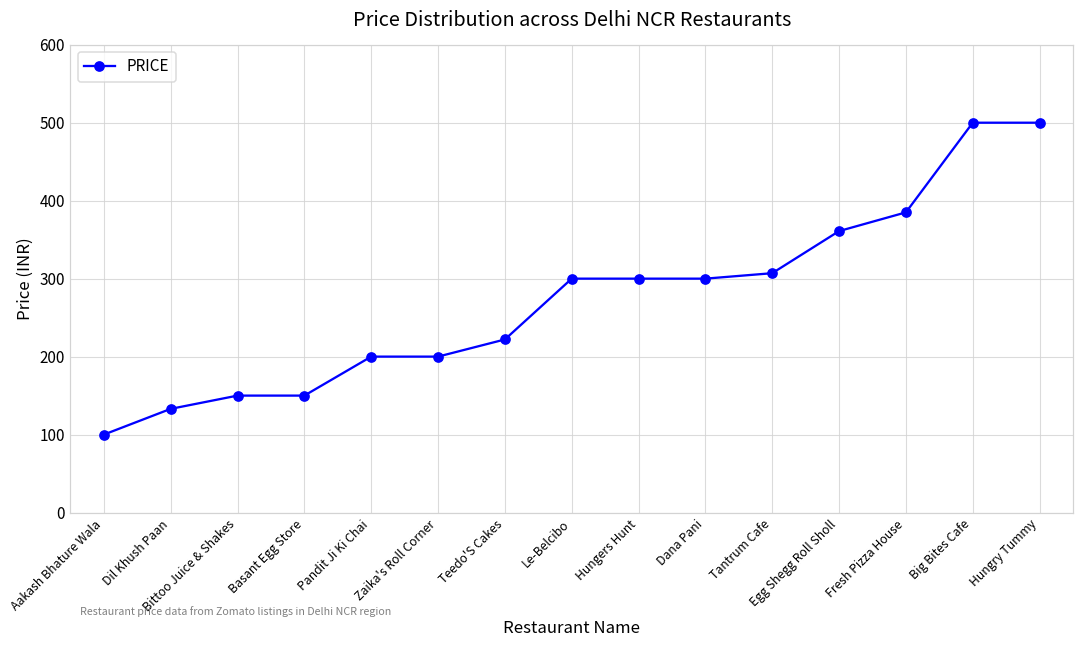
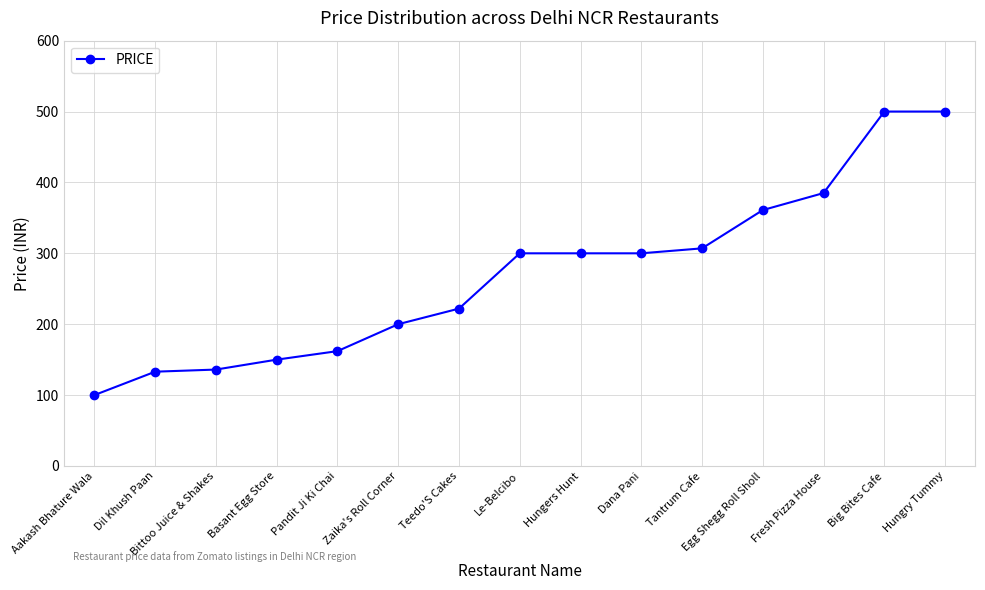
Bittoo Juice & Shakes: 150 -> 140
Pandit Ji Ki Chai: 200 -> 160
